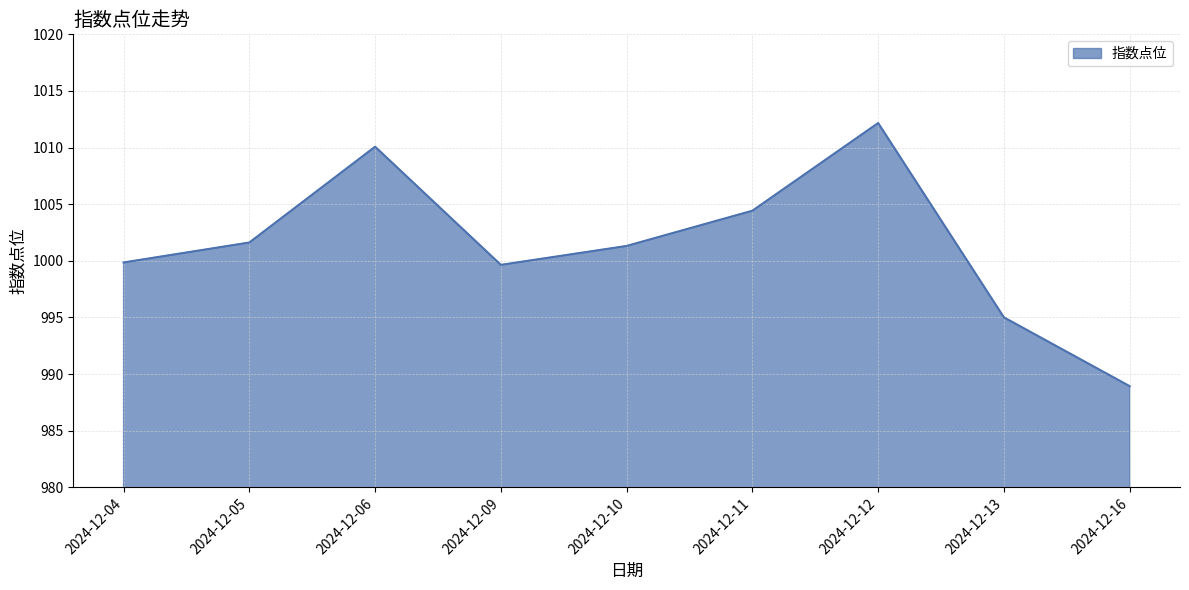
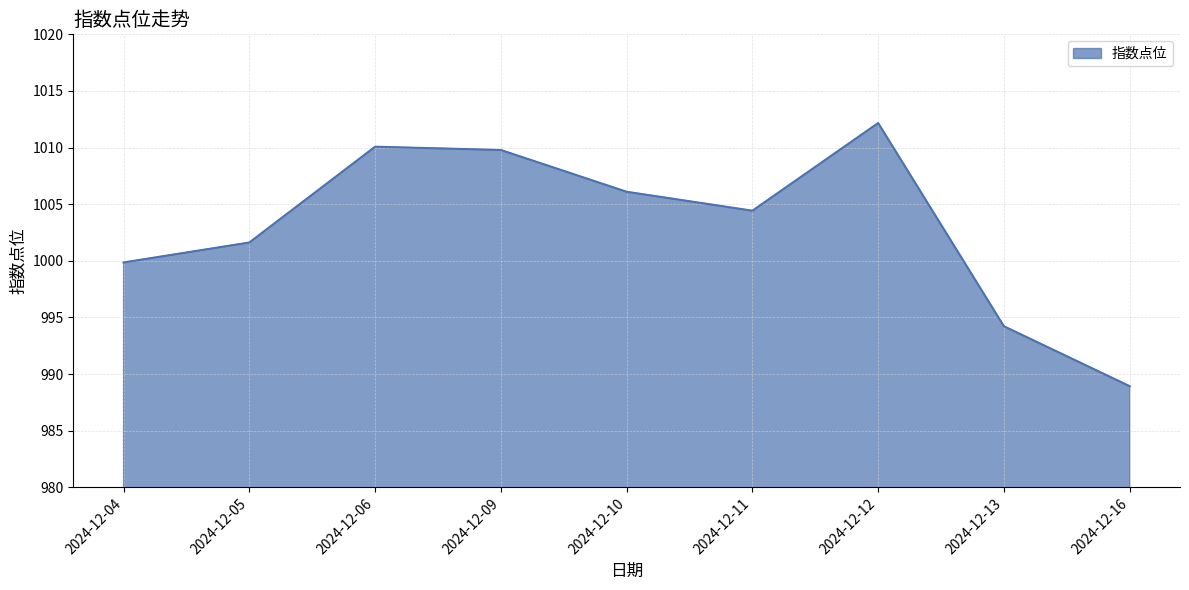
2024-12-09: 999.6 -> 1009.8
2024-12-10: 1001.3 -> 1006.1
2024-12-13: 995.0 -> 994.2
